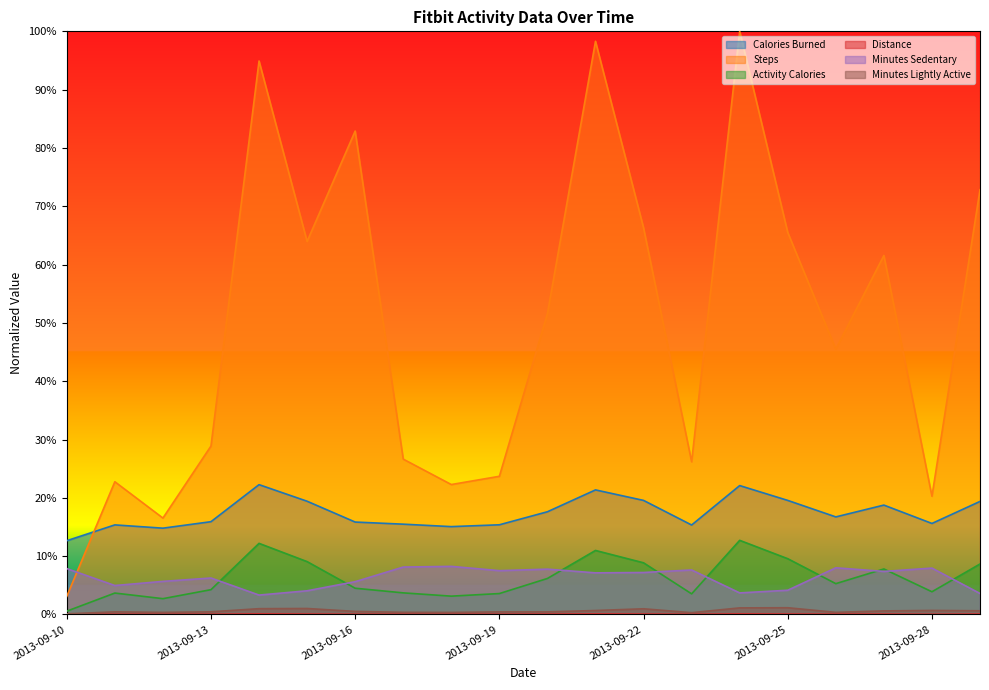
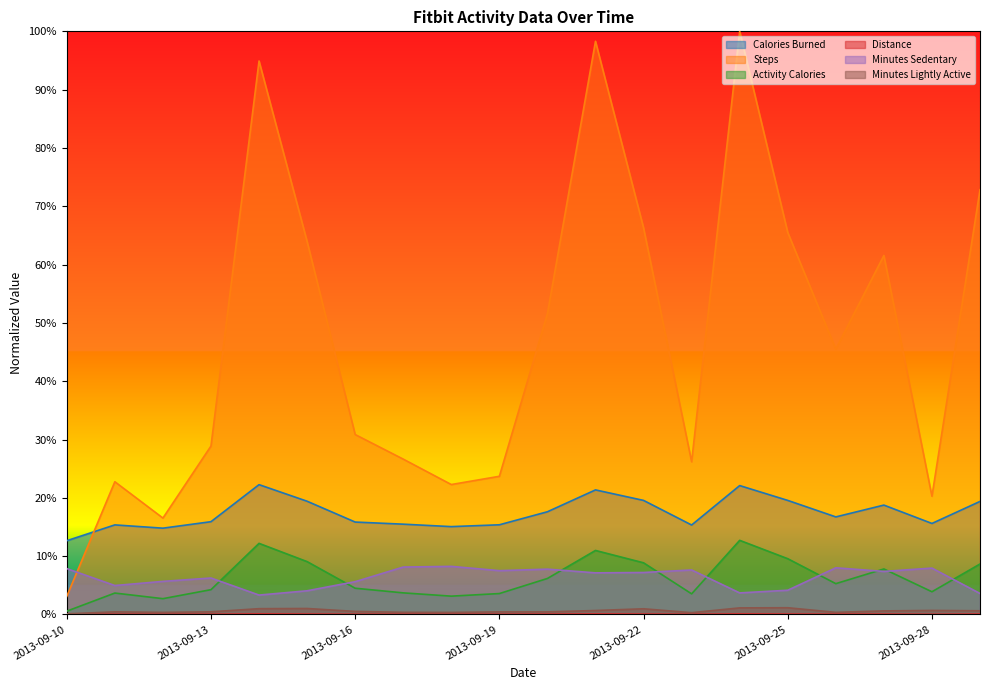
Steps, 2013-09-16: 83% -> 31%
